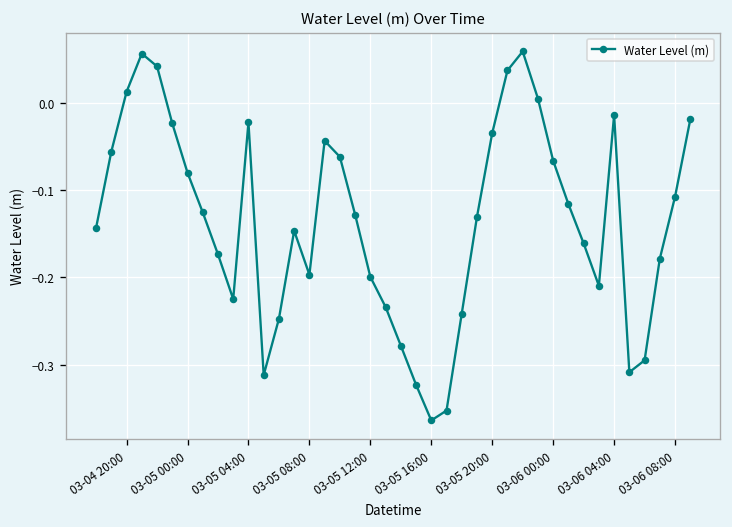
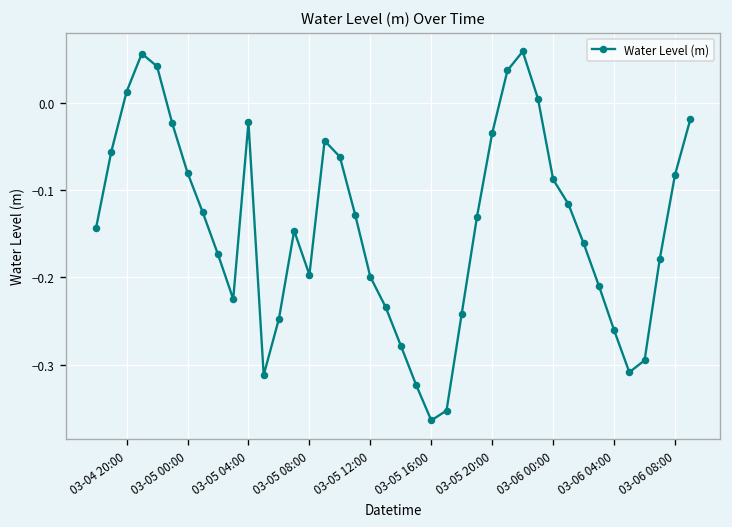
03-06 00:00: -0.07 -> -0.09
03-06 04:00: -0.01 -> -0.26
03-06 08:00: -0.11 -> -0.08
